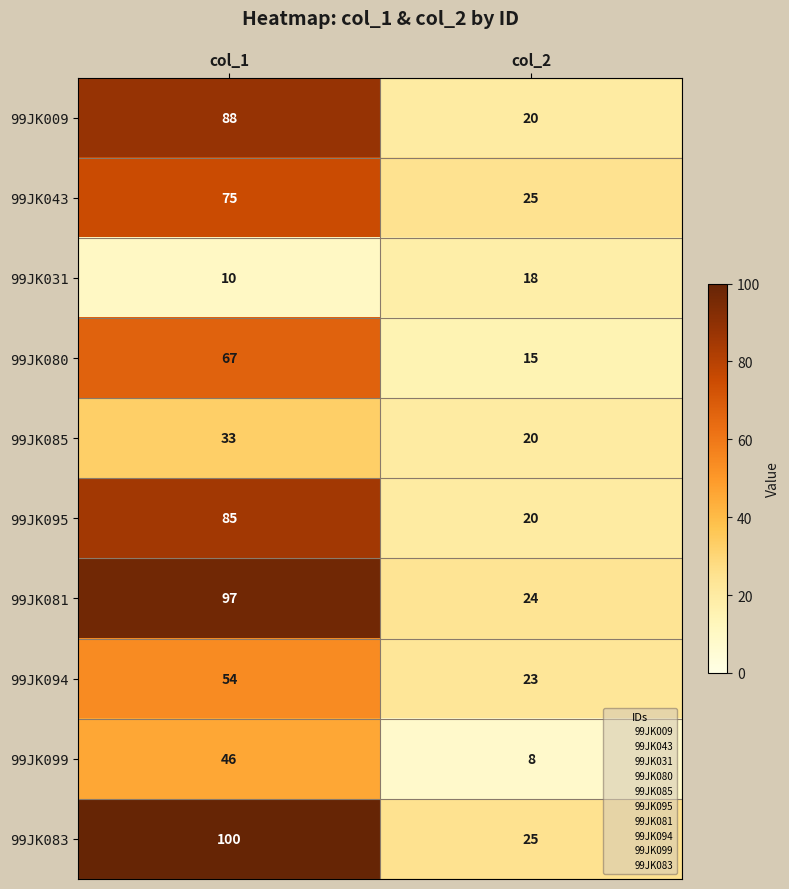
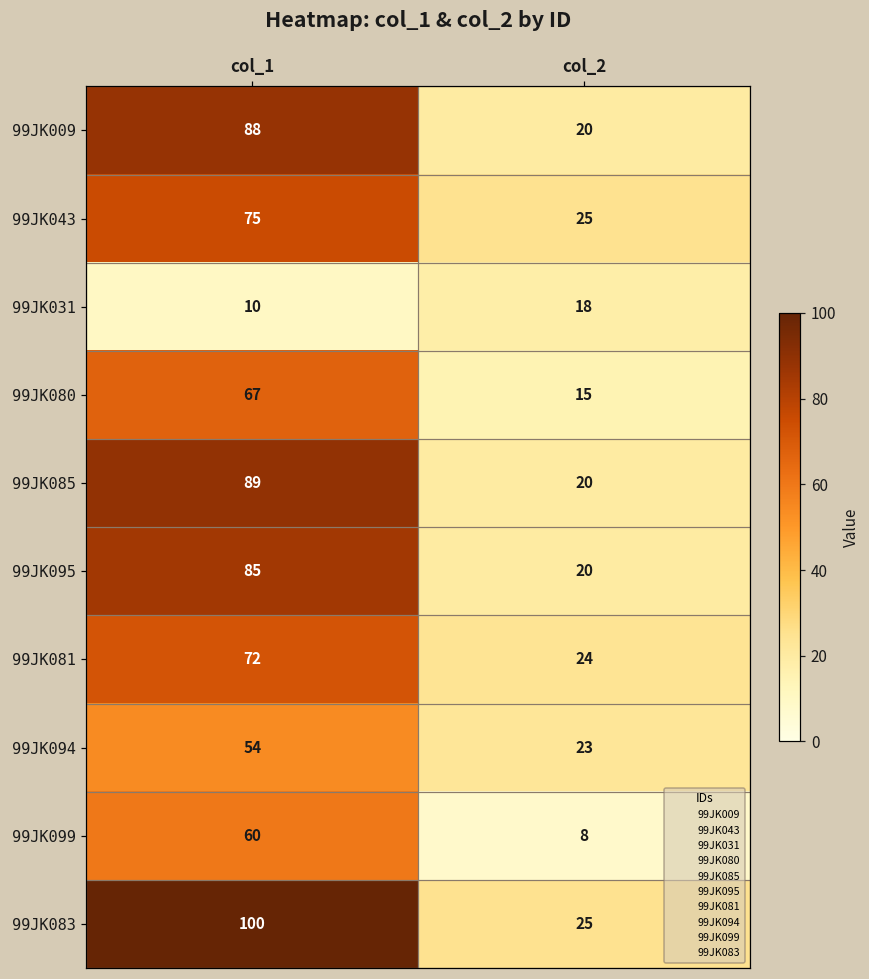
99JK085, col_1: 33 -> 89
99JK081, col_1: 97 -> 72
99JK099, col_1: 46 -> 60
